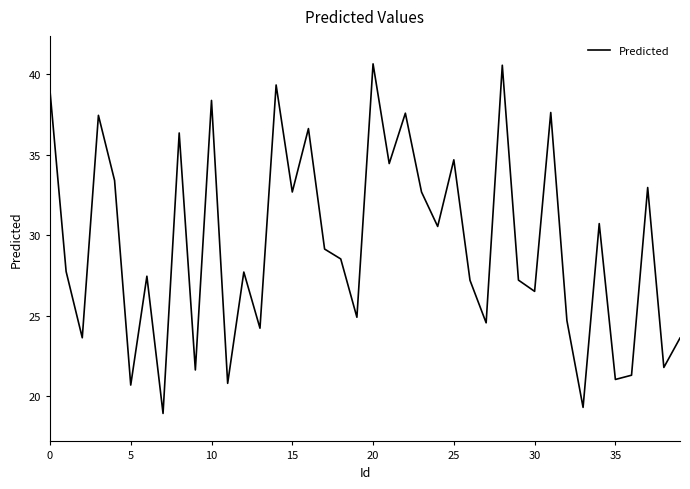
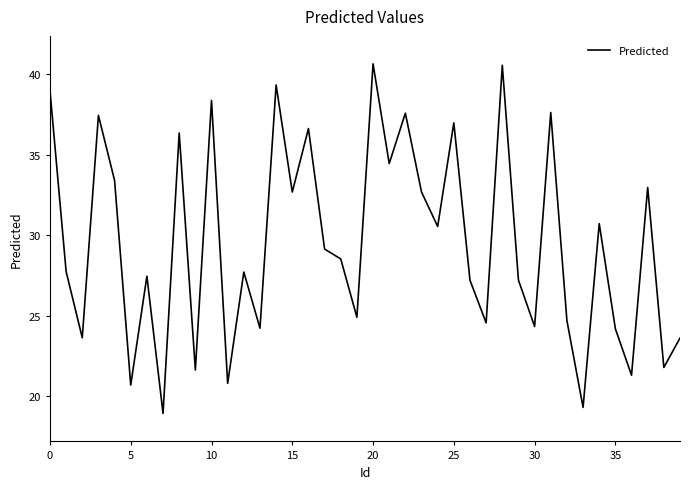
25: 34.7 -> 37.0
30: 26.5 -> 24.3
35: 21.0 -> 24.2
